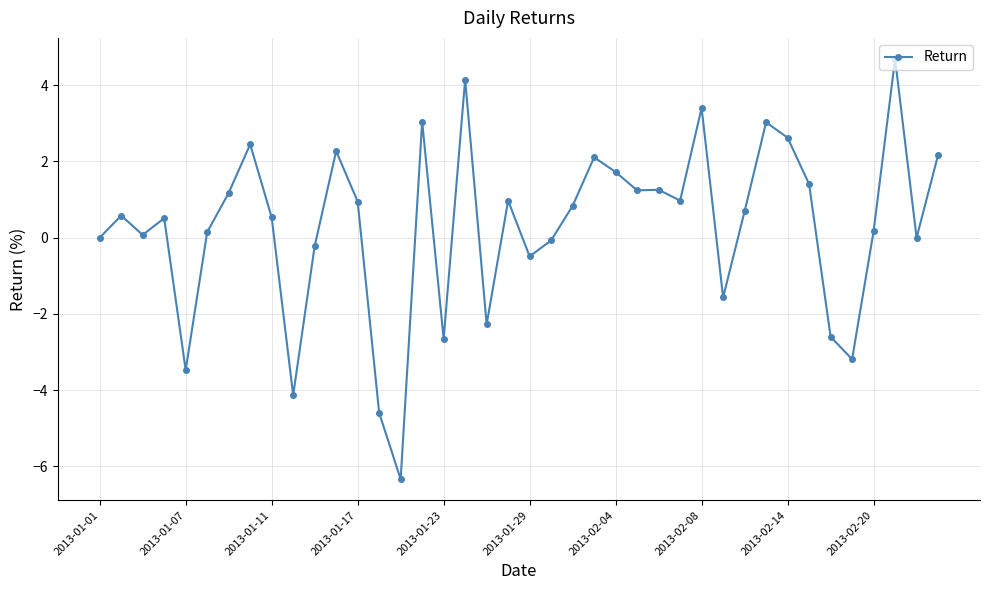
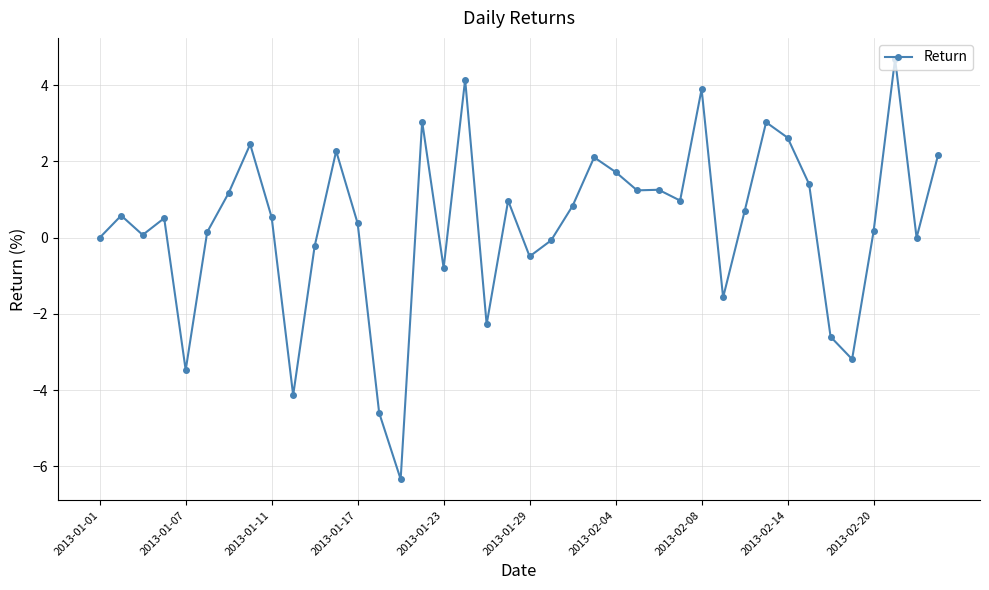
2013-01-17: 0.9 -> 0.4
2013-01-23: -2.7 -> -0.8
2013-02-08: 3.4 -> 3.9
